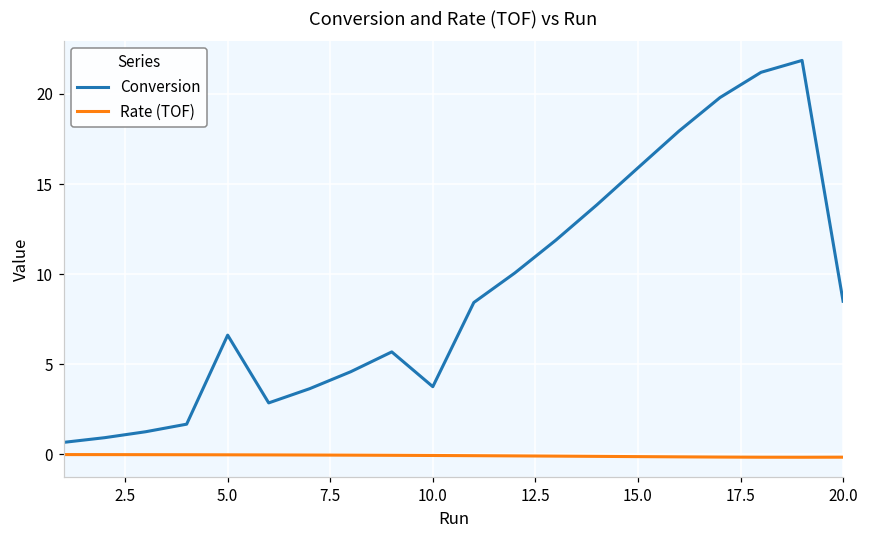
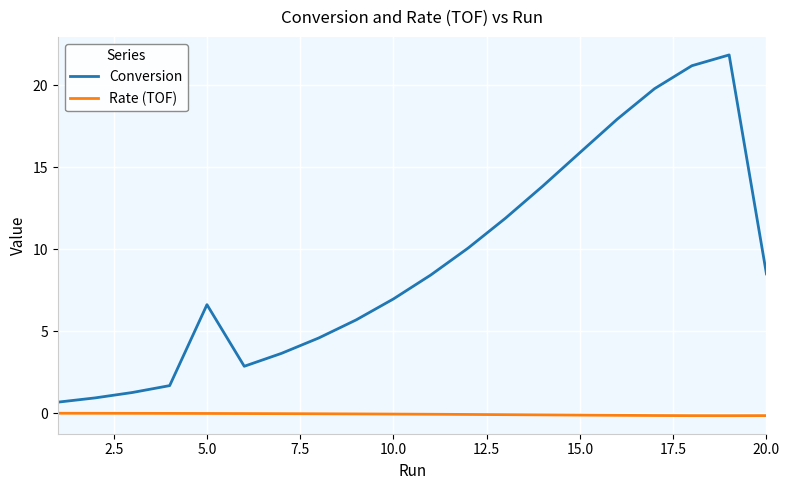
Conversion, 10.0: 3.8 -> 7.0
